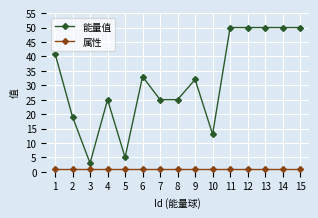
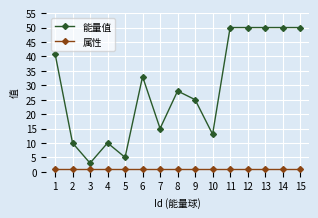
能量值, 2: 19 -> 10
能量值, 4: 25 -> 10
能量值, 7: 25 -> 15
能量值, 8: 25 -> 28
能量值, 9: 32 -> 25
